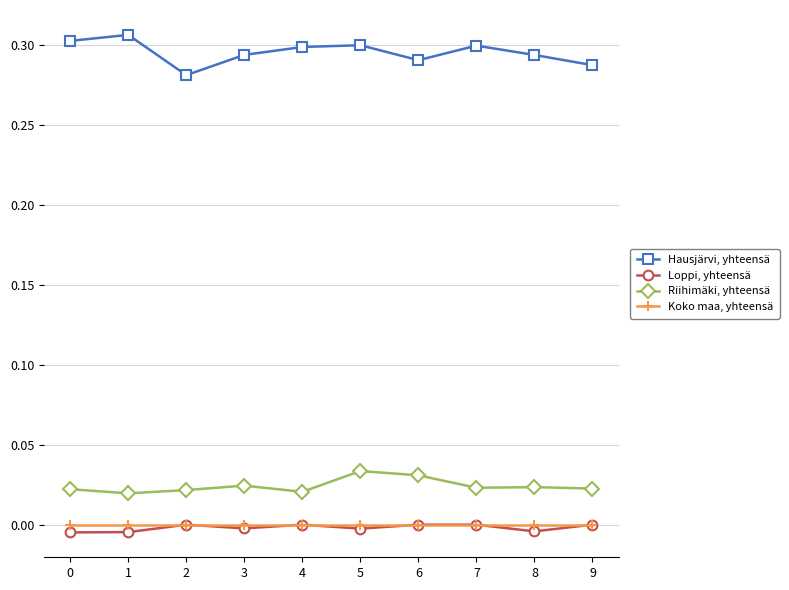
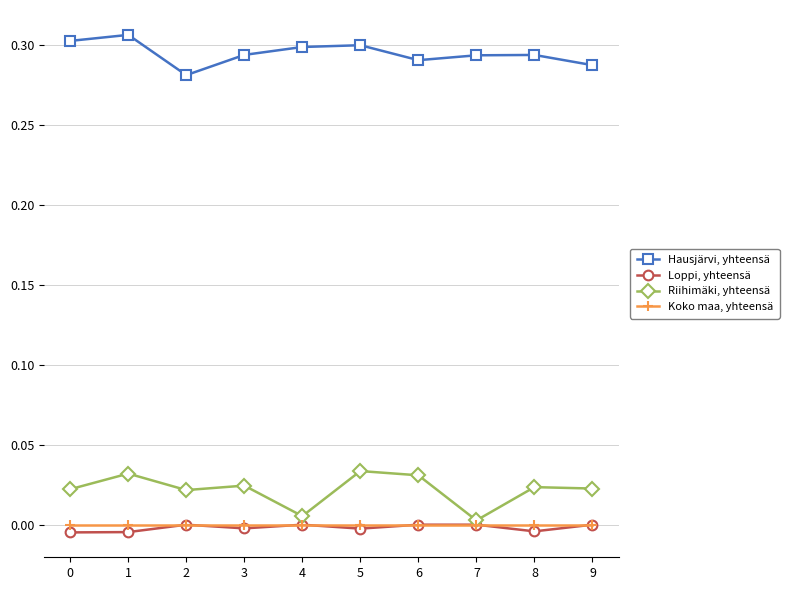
Riihimäki, yhteensä, 1: 0.020 -> 0.032
Riihimäki, yhteensä, 4: 0.021 -> 0.005
Hausjärvi, yhteensä, 7: 0.300 -> 0.294
Riihimäki, yhteensä, 7: 0.023 -> 0.003
